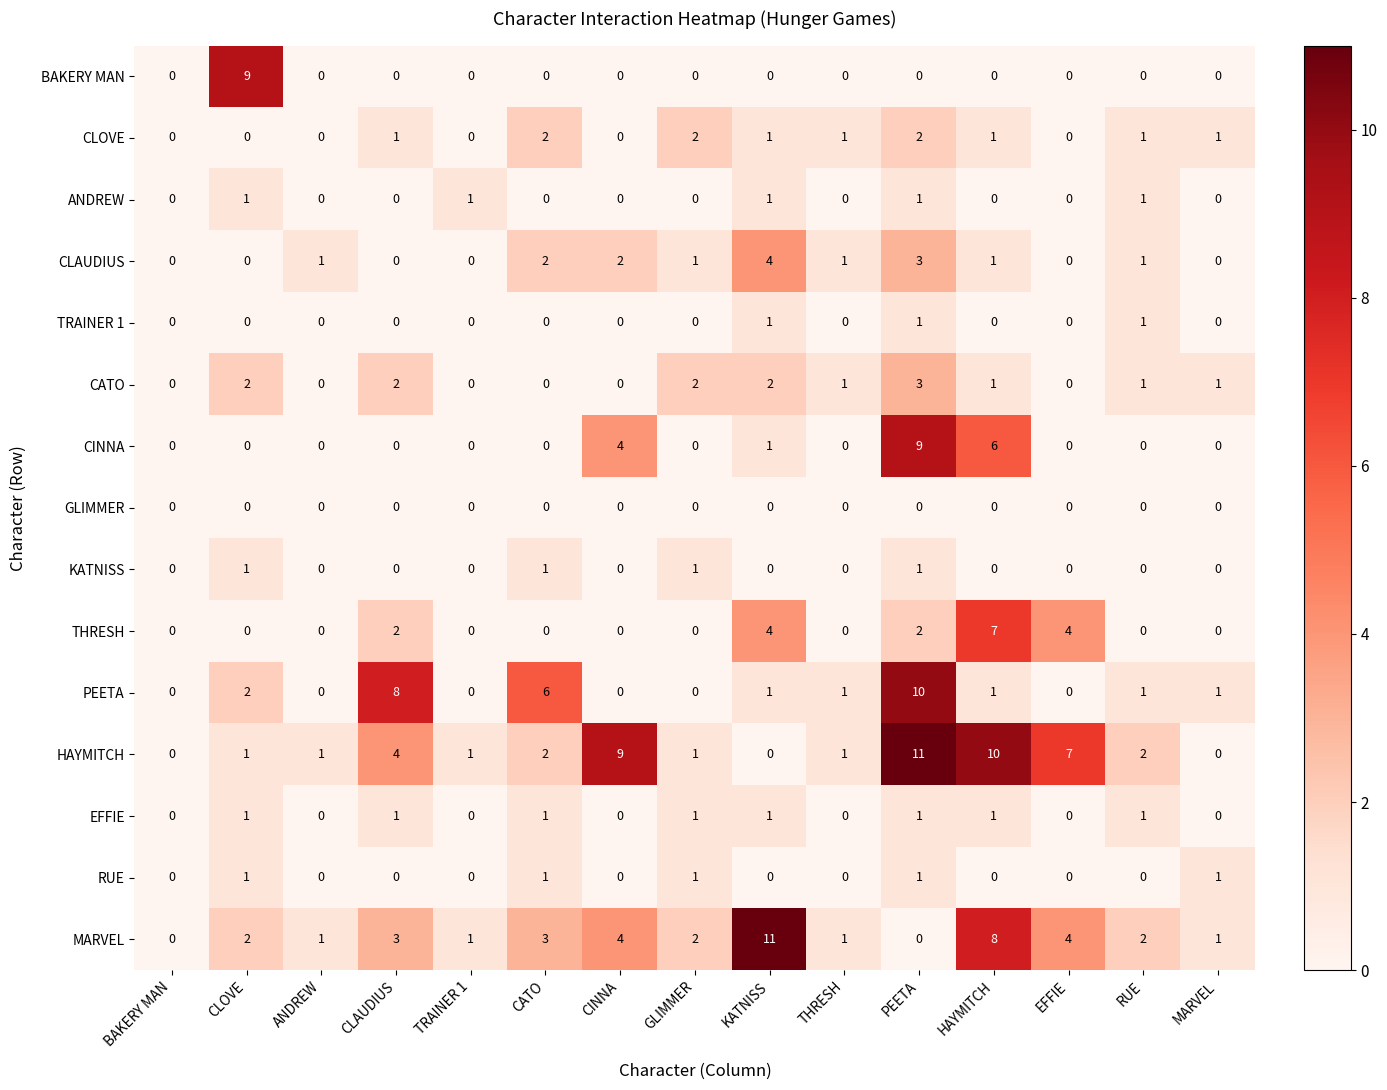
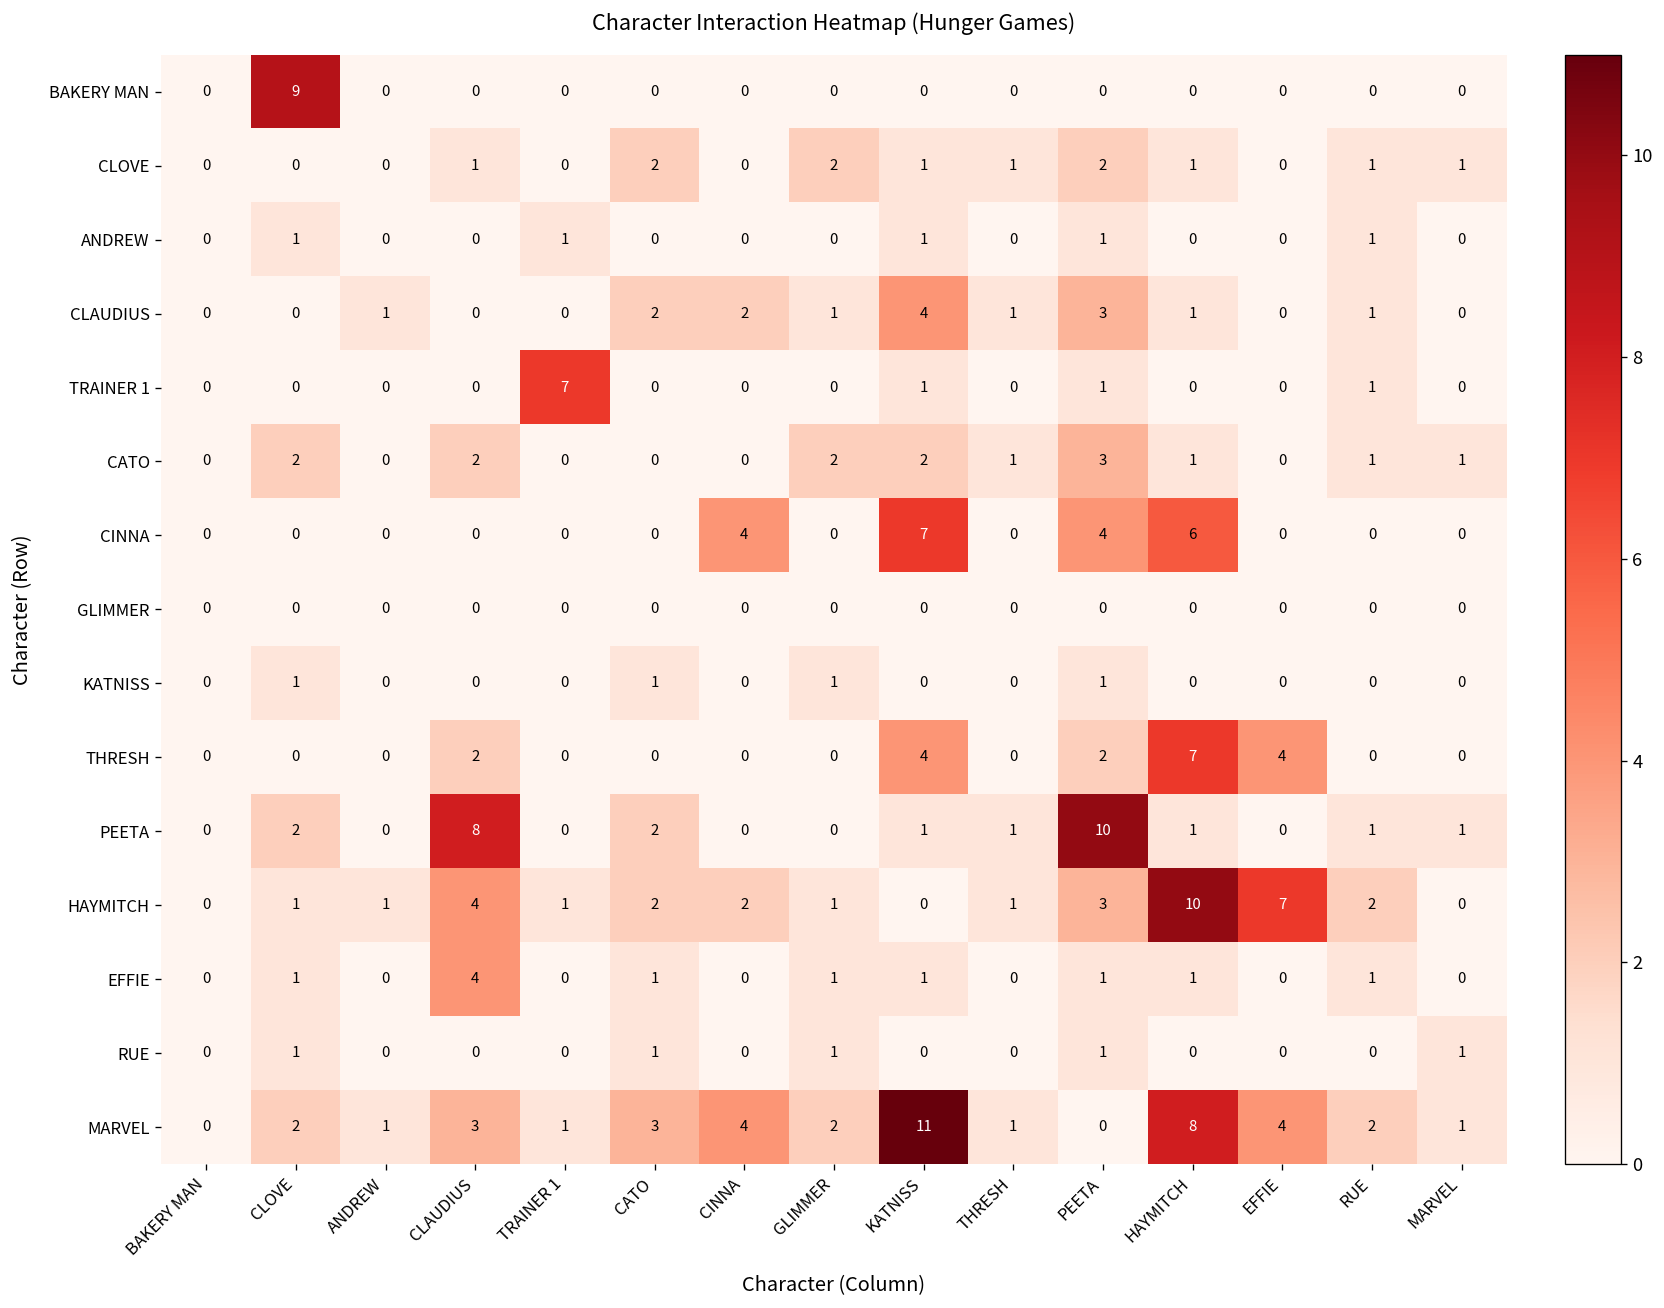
TRAINER 1, TRAINER 1: 0 -> 7
CINNA, KATNISS: 1 -> 7
CINNA, PEETA: 9 -> 4
PEETA, CATO: 6 -> 2
HAYMITCH, CINNA: 9 -> 2
HAYMITCH, PEETA: 11 -> 3
EFFIE, CLAUDIUS: 1 -> 4
